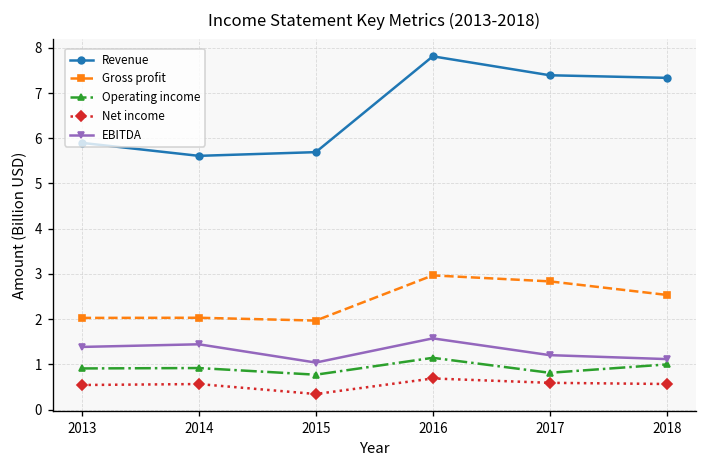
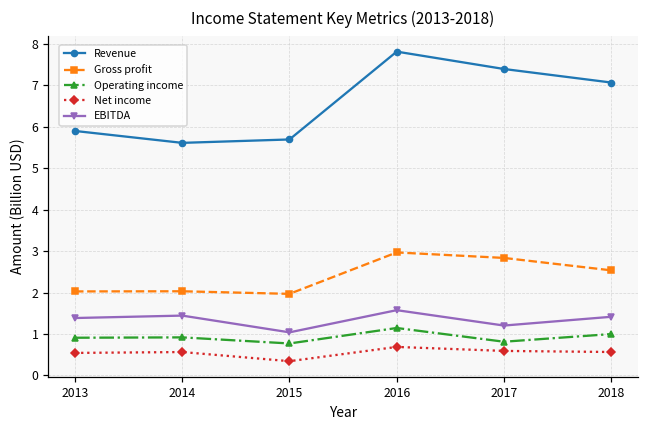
Revenue, 2018: 7.3 -> 7.1
EBITDA, 2018: 1.1 -> 1.4
